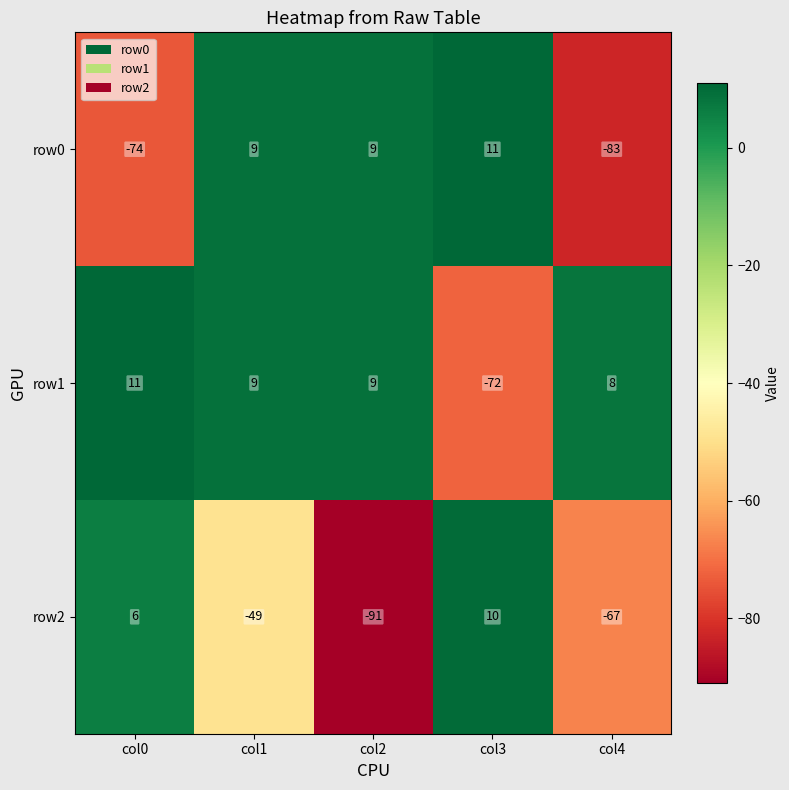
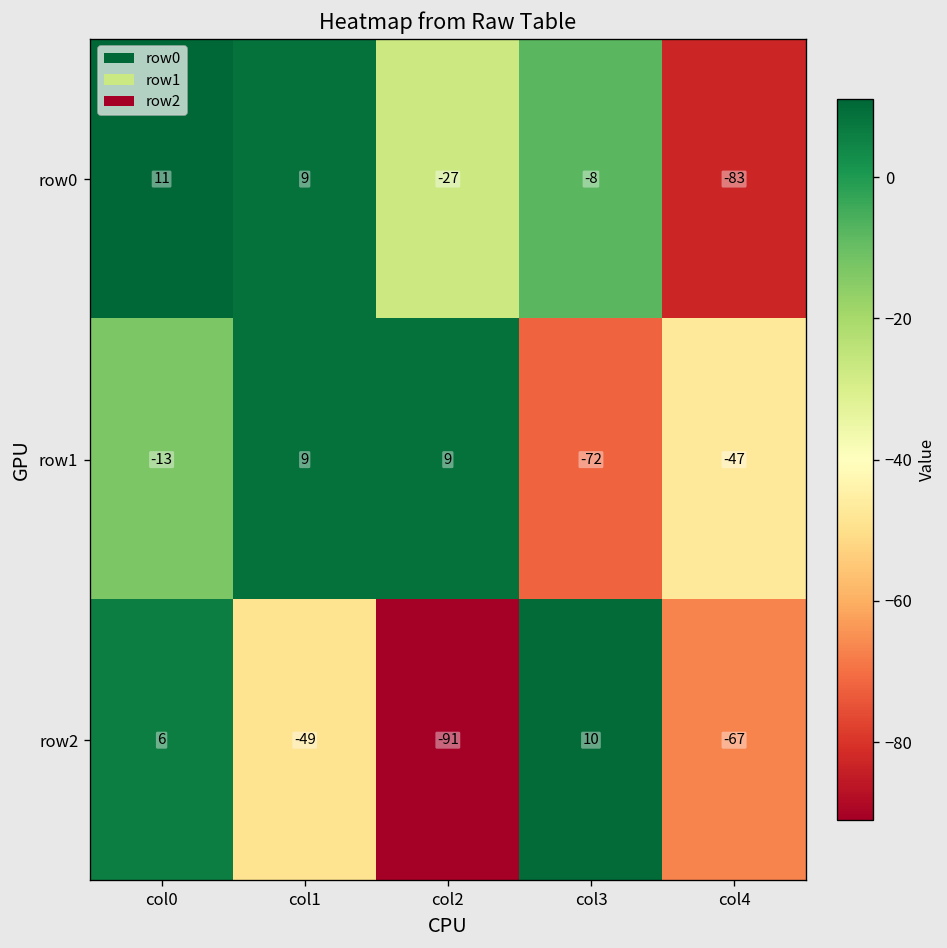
row0, col0: -74 -> 11
row0, col2: 9 -> -27
row0, col3: 11 -> -8
row1, col0: 11 -> -13
row1, col4: 8 -> -47
